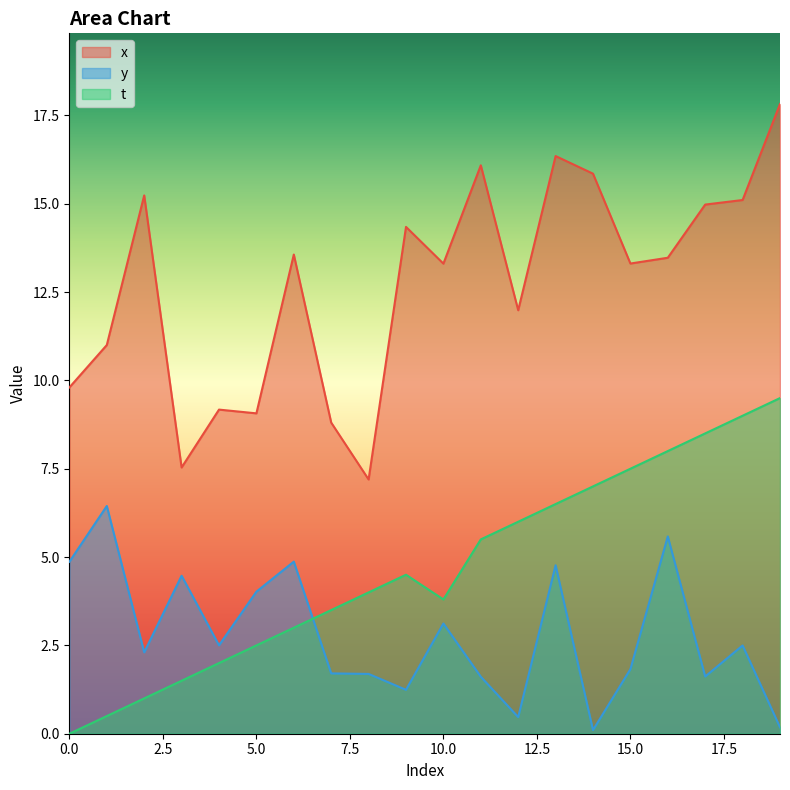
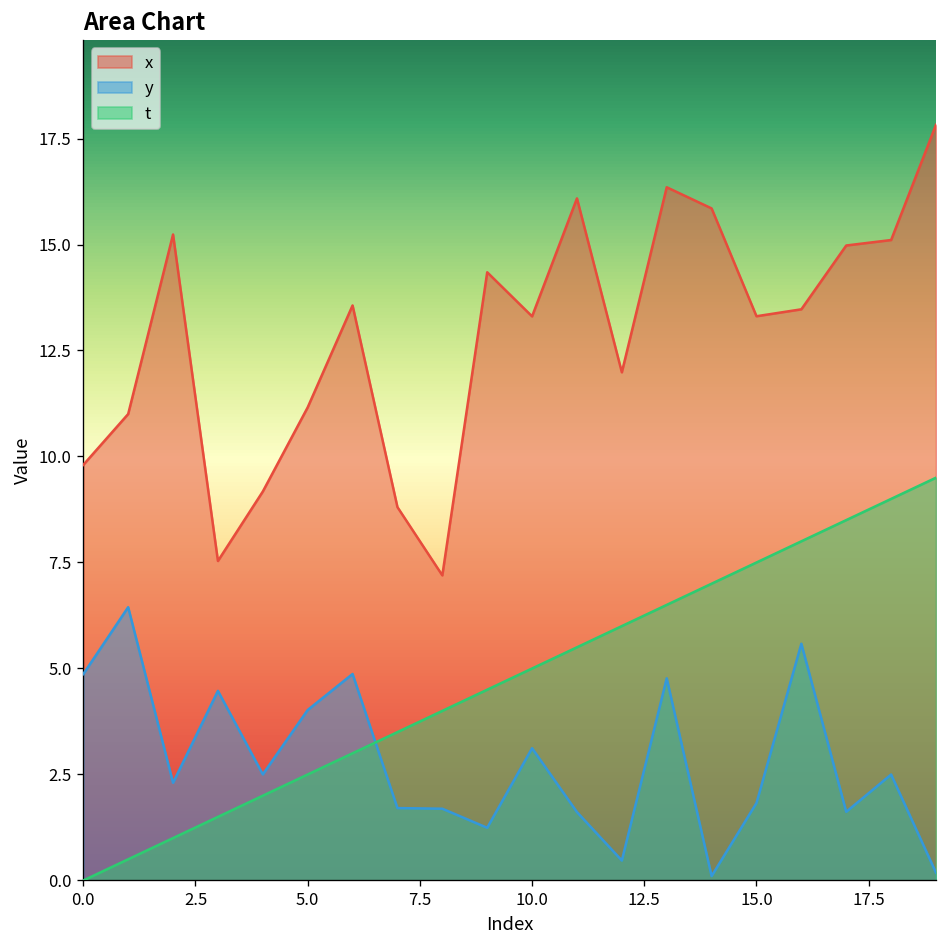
x, 5.0: 9.1 -> 11.2
t, 10.0: 3.8 -> 5.0
